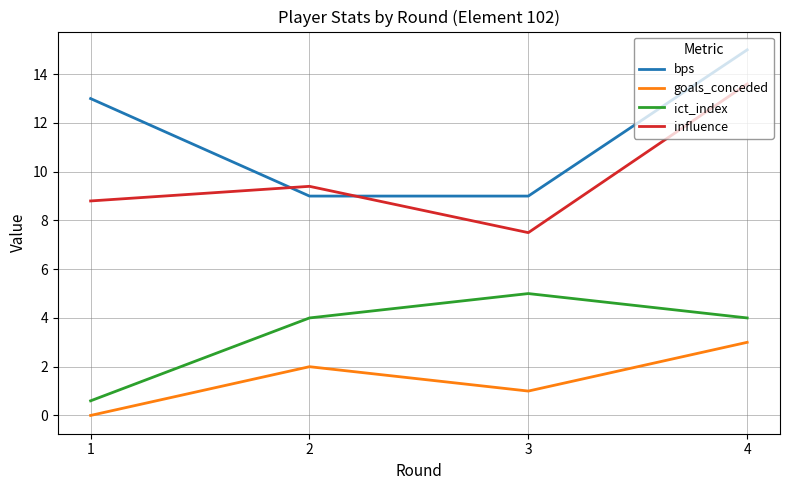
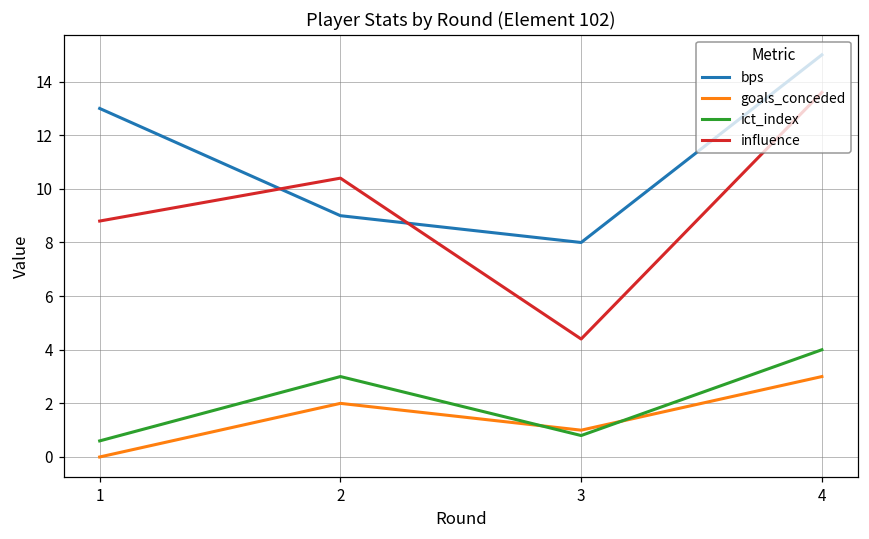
ict_index, 2: 4 -> 3
influence, 2: 9.4 -> 10.4
bps, 3: 9 -> 8
ict_index, 3: 5.0 -> 0.8
influence, 3: 7.5 -> 4.4
